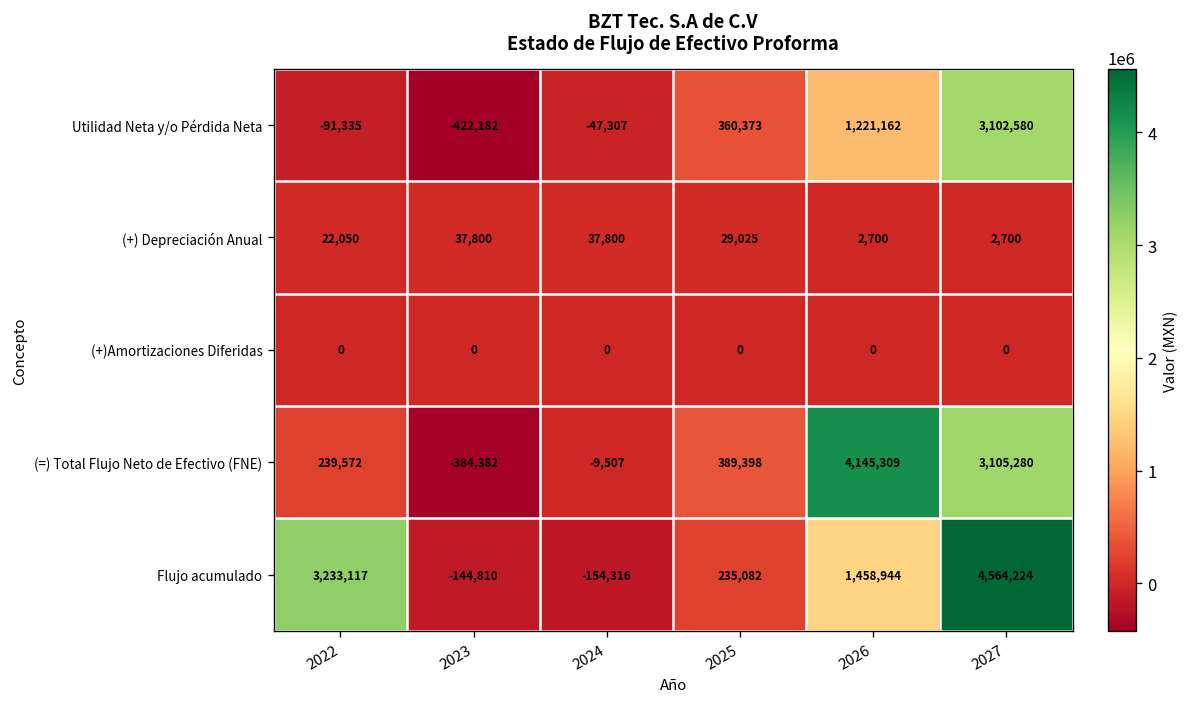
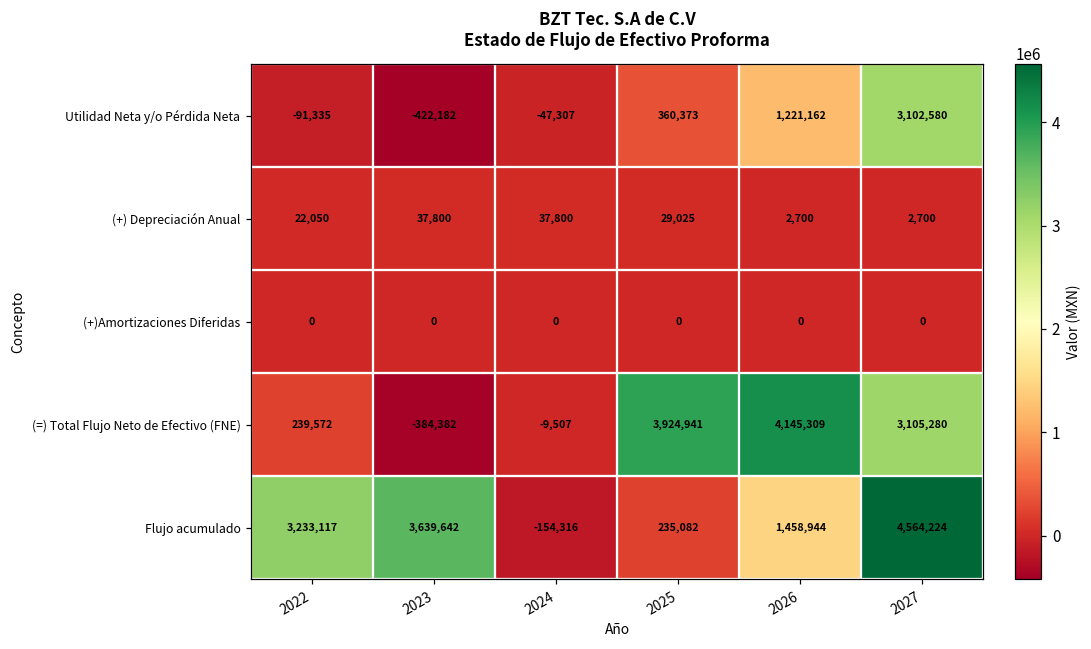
(=) Total Flujo Neto de Efectivo (FNE), 2025: 389,398 -> 3,924,941
Flujo acumulado, 2023: -144,810 -> 3,639,642
